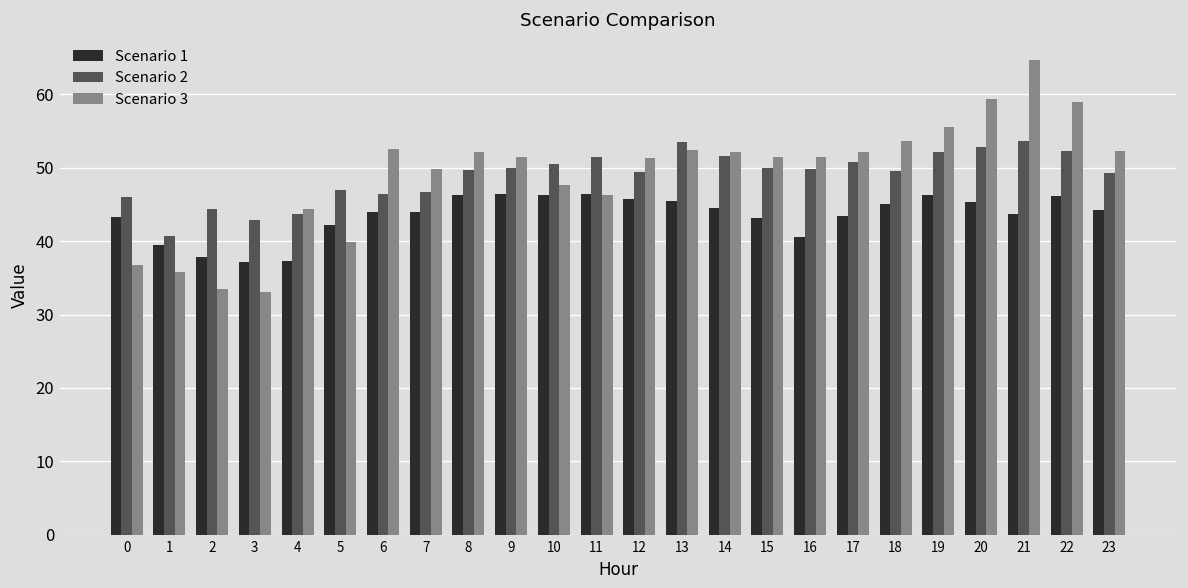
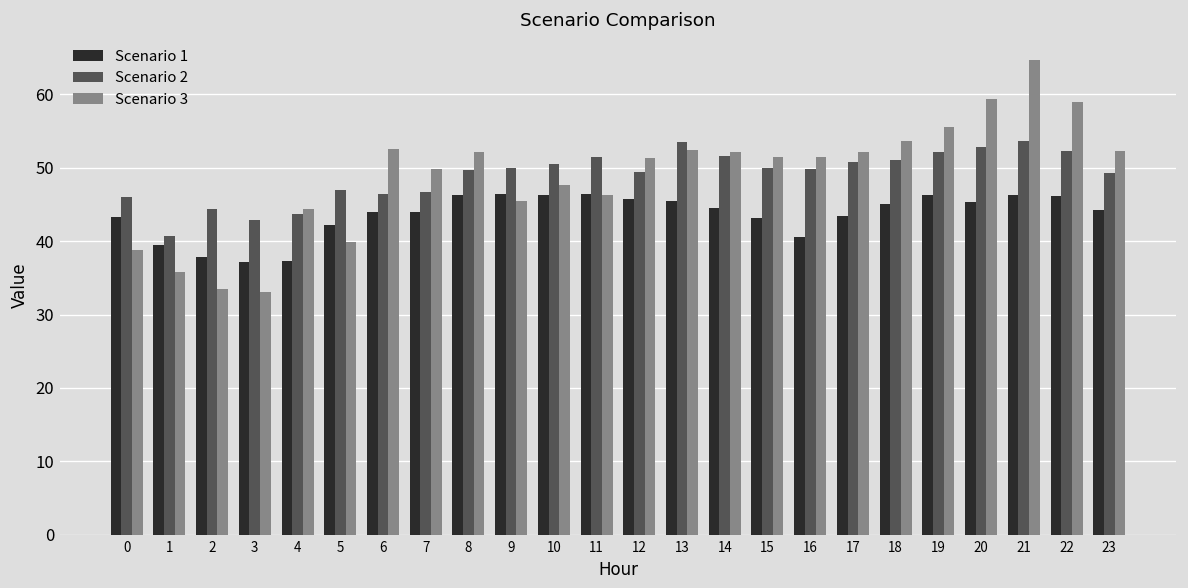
Scenario 3, 0: 37 -> 39
Scenario 3, 9: 51 -> 45
Scenario 2, 18: 50 -> 51
Scenario 1, 21: 44 -> 46
